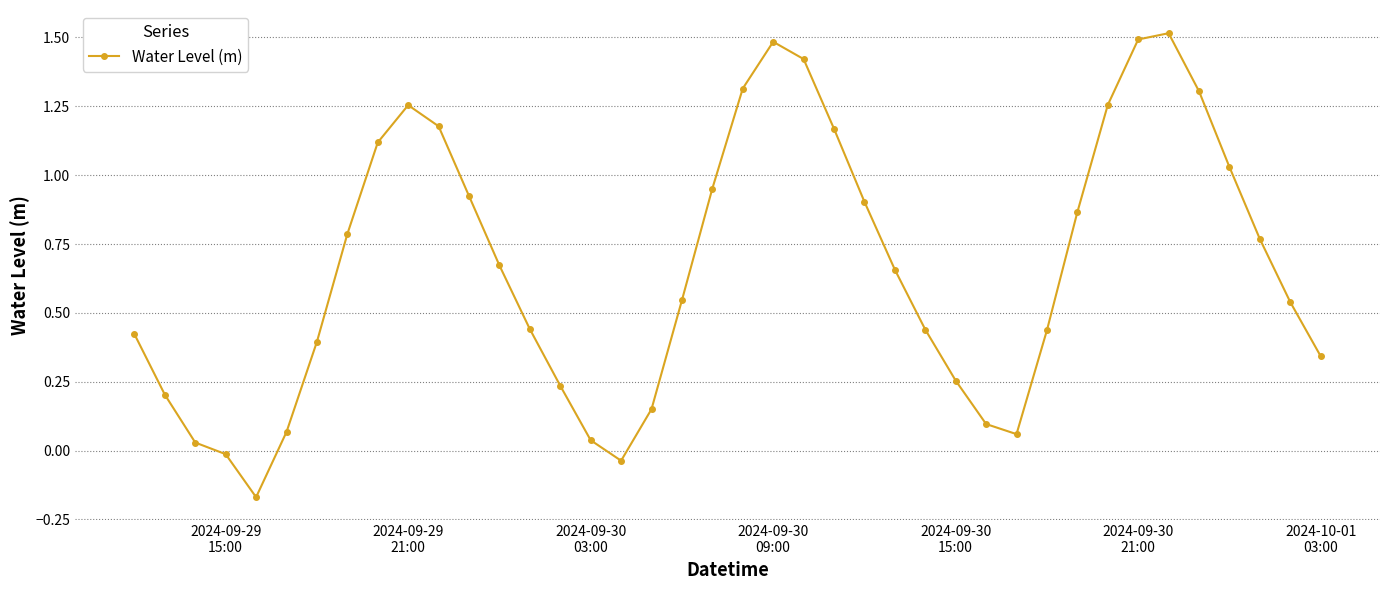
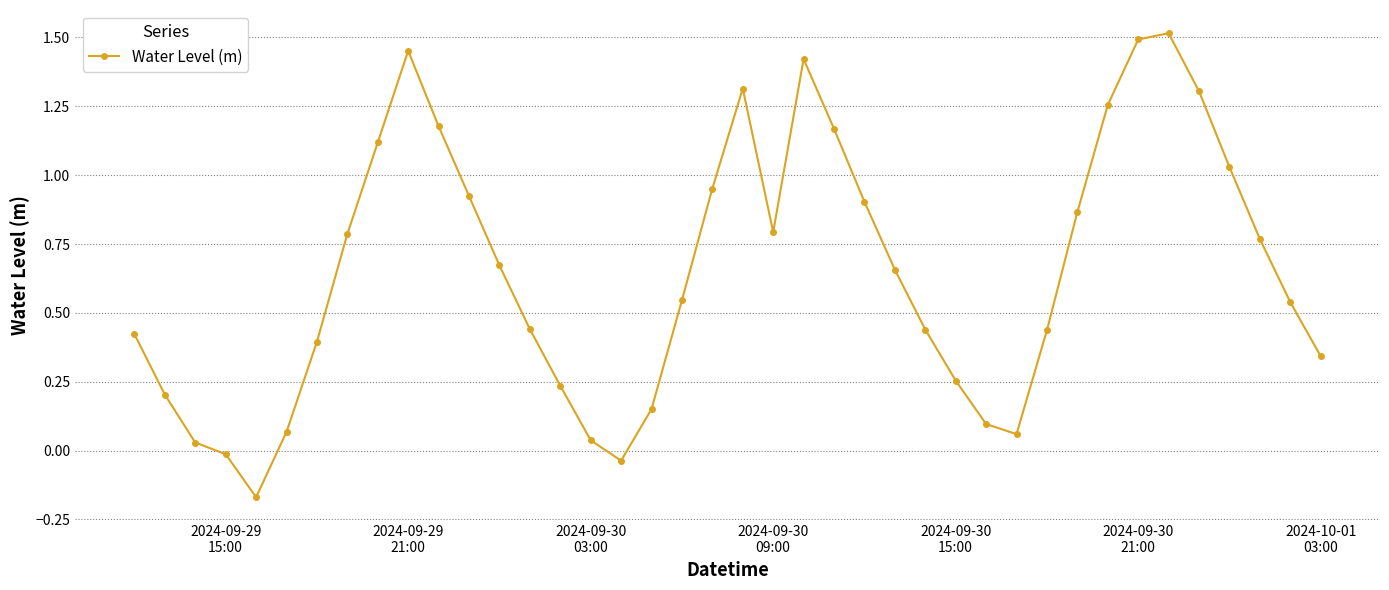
2024-09-29 21:00: 1.25 -> 1.45
2024-09-30 09:00: 1.48 -> 0.79
